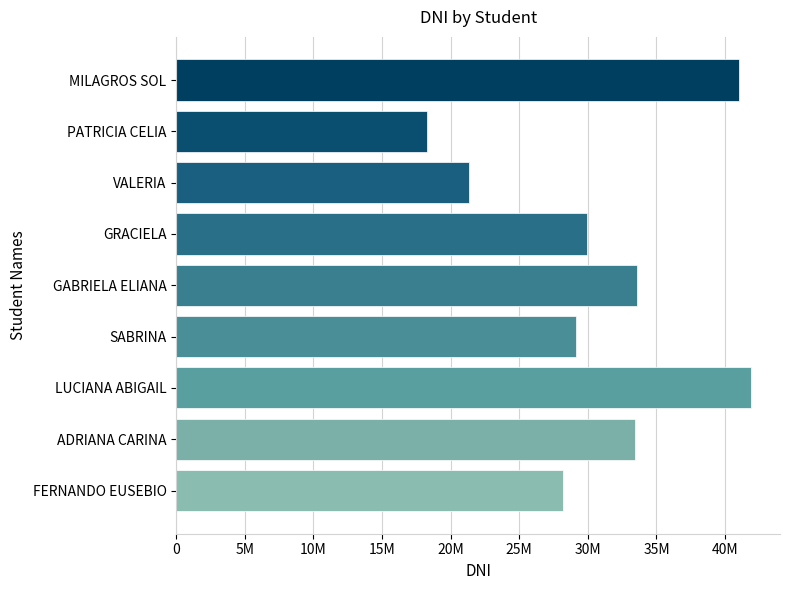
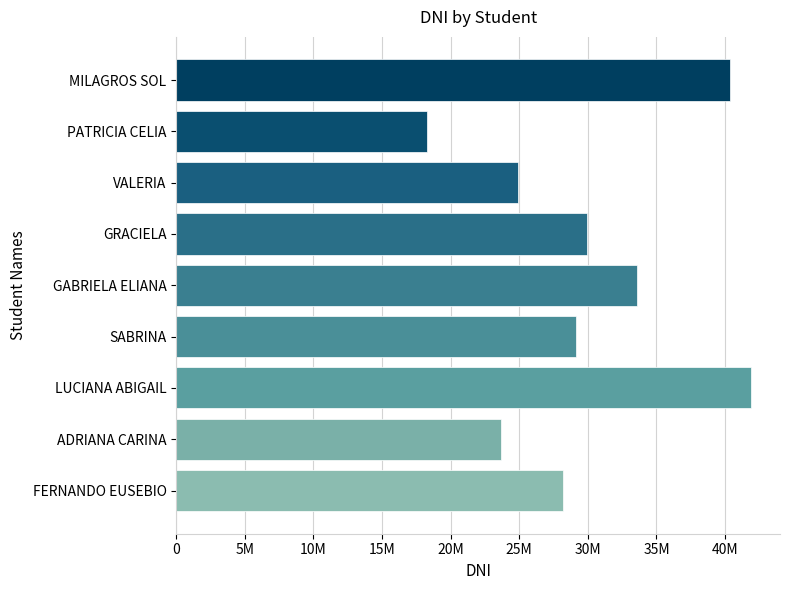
MILAGROS SOL: 41000000 -> 40400000
VALERIA: 21300000 -> 24900000
ADRIANA CARINA: 33400000 -> 23600000
